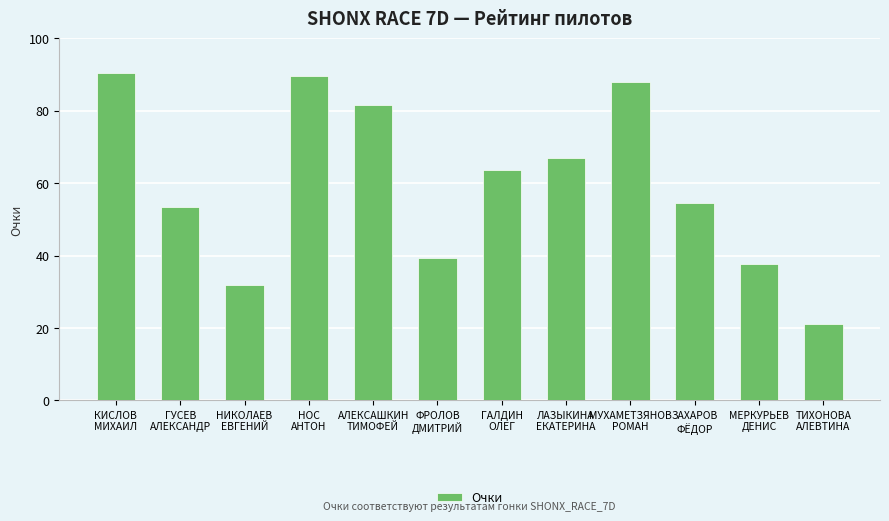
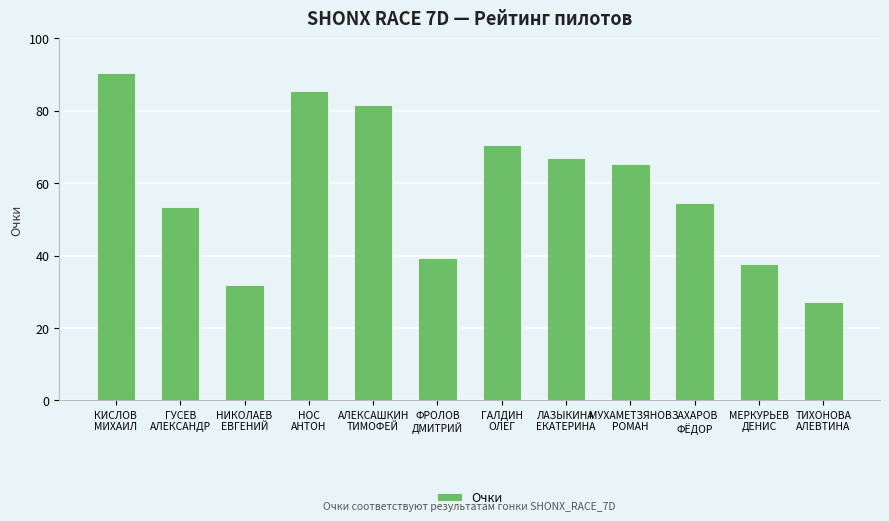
НОС АНТОН: 90 -> 85
ГАЛДИН ОЛЕГ: 64 -> 70
МУХАМЕТЗЯНОВ РОМАН: 88 -> 65
ТИХОНОВА АЛЕВТИНА: 21 -> 27
